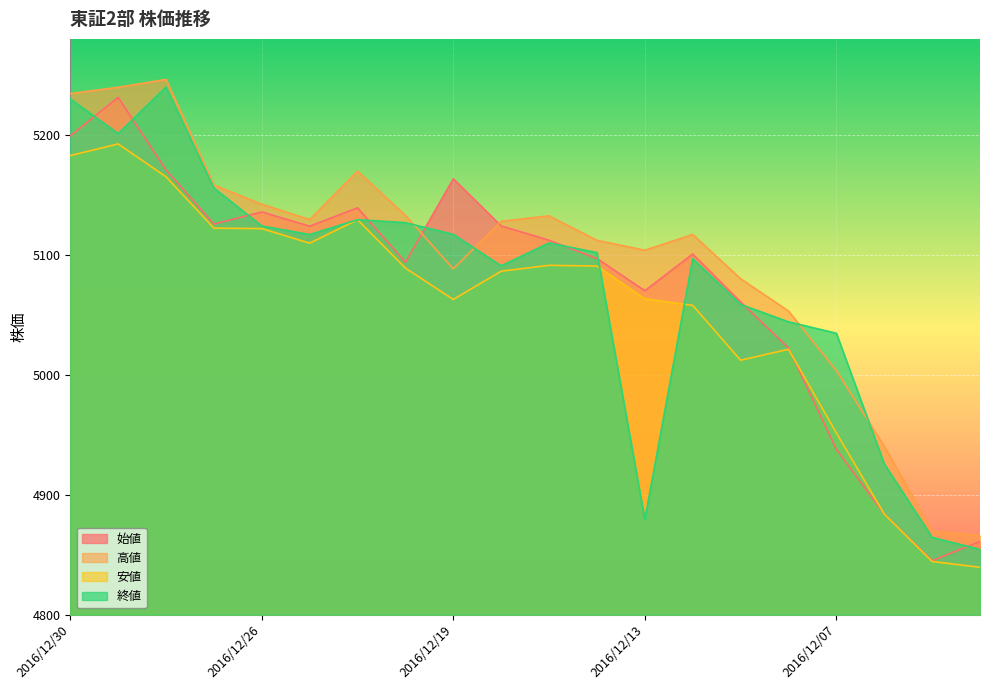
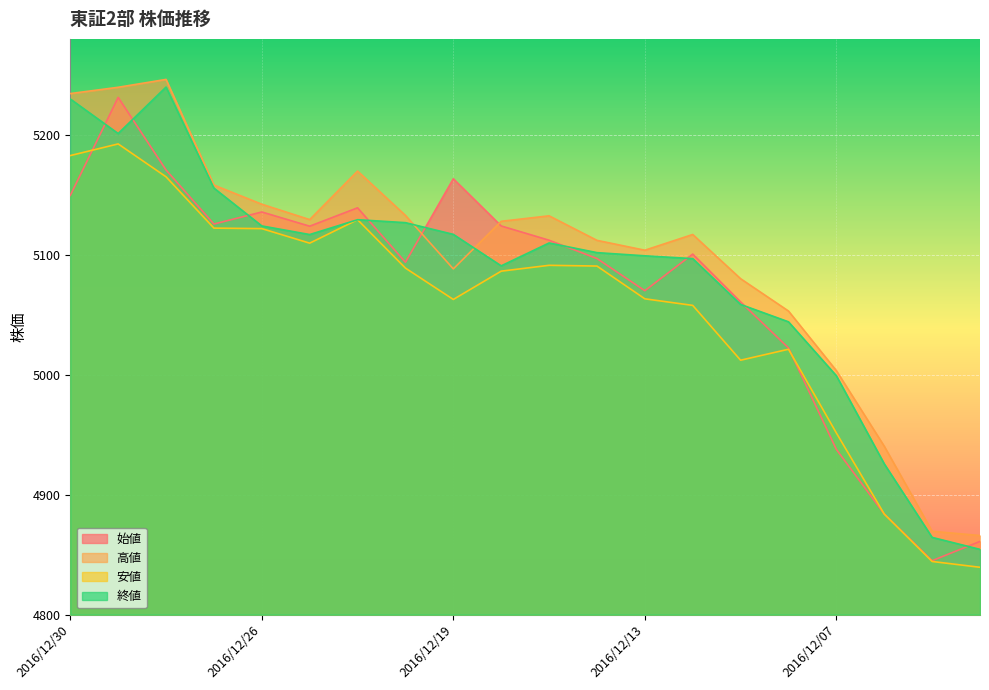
始値, 2016/12/30: 5199 -> 5150
終値, 2016/12/13: 4879 -> 5099
終値, 2016/12/07: 5035 -> 4999
